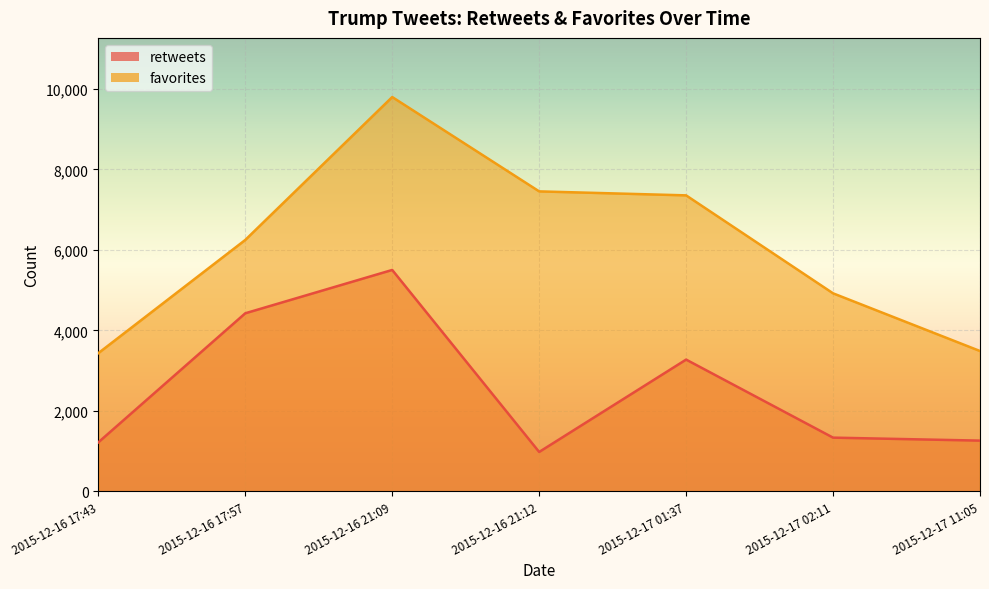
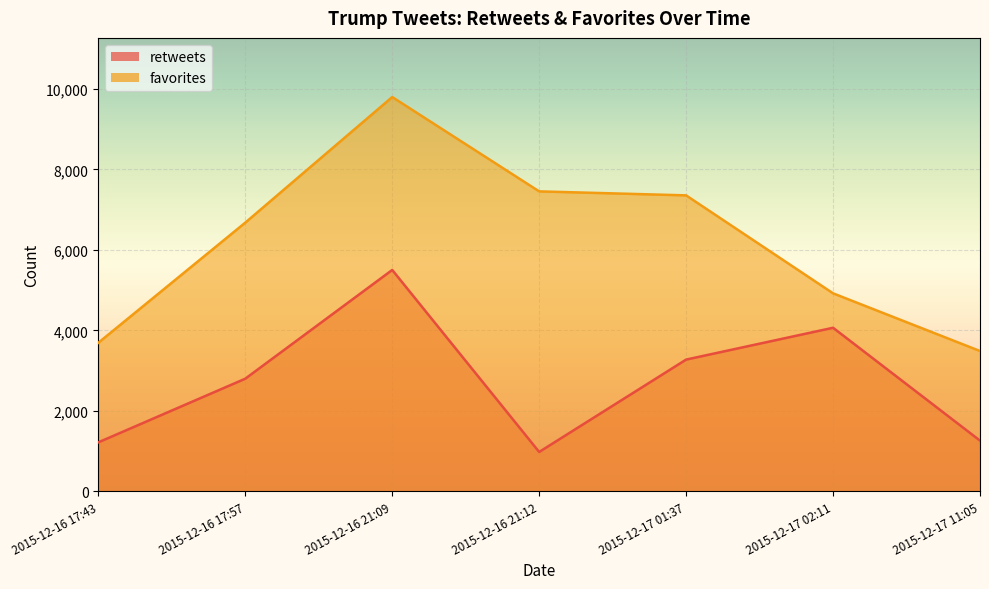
favorites, 2015-12-16 17:43: 3,400 -> 3,700
retweets, 2015-12-16 17:57: 4,400 -> 2,800
favorites, 2015-12-16 17:57: 6,200 -> 6,700
retweets, 2015-12-17 02:11: 1,300 -> 4,100
